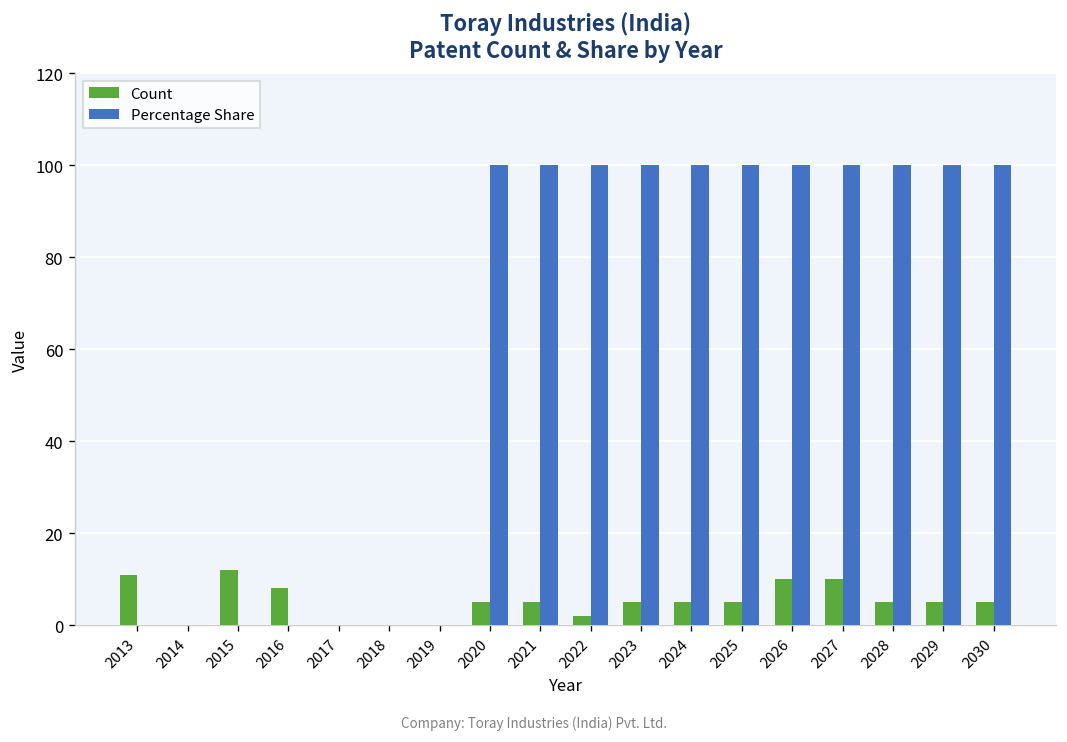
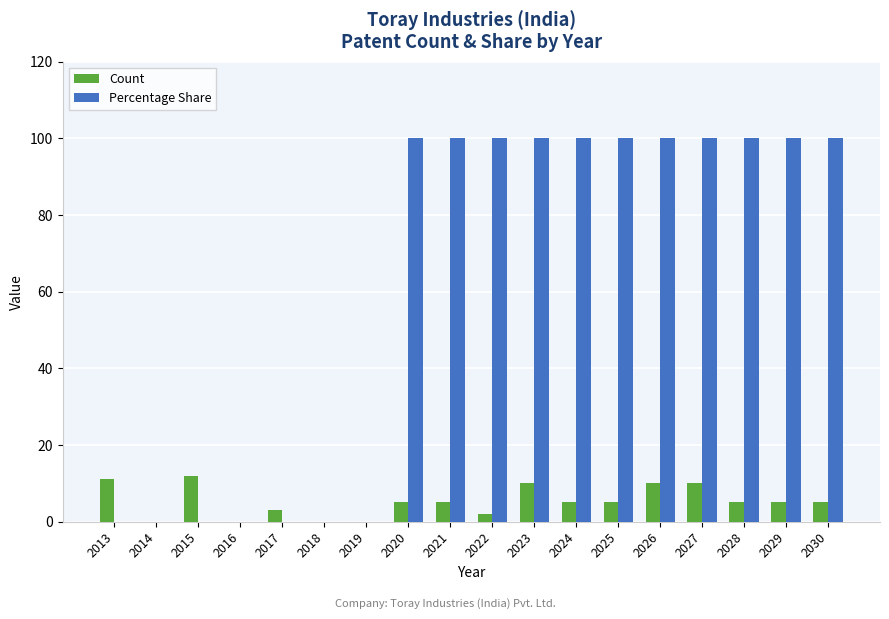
Count, 2016: 8 -> 0
Count, 2017: 0 -> 3
Count, 2023: 5 -> 10
